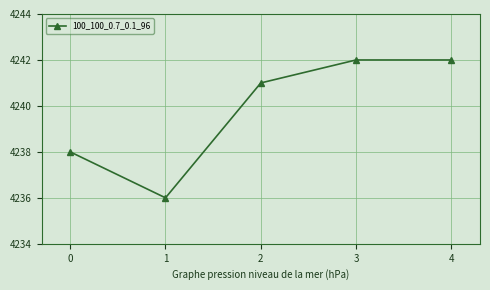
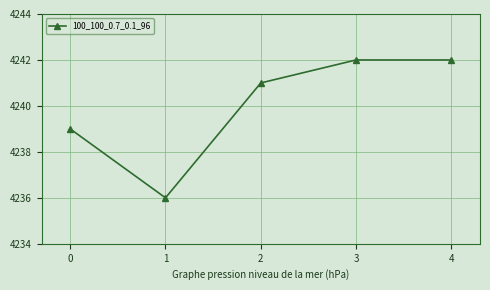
0: 4238 -> 4239
